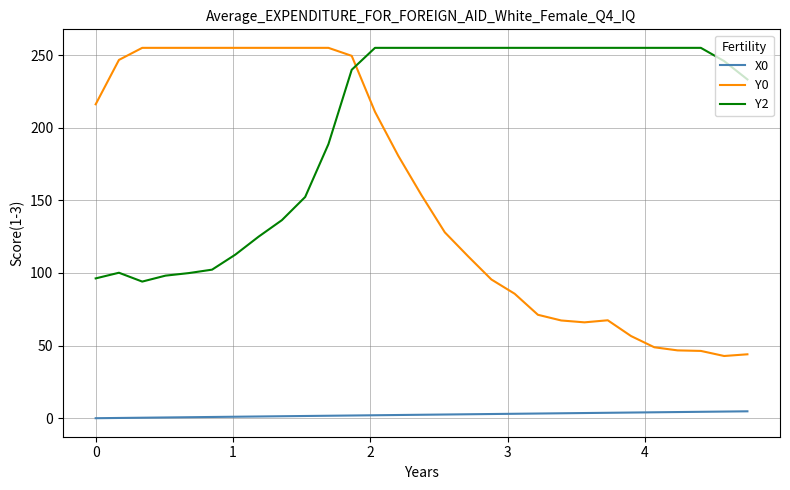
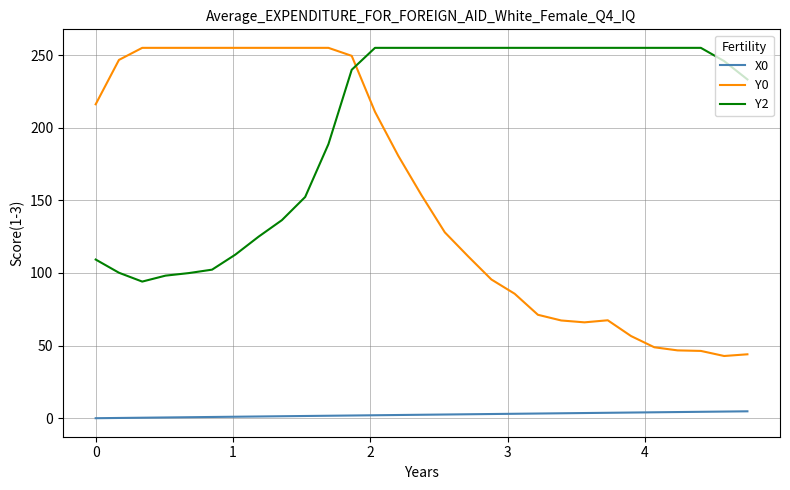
Y2, 0: 96 -> 109
